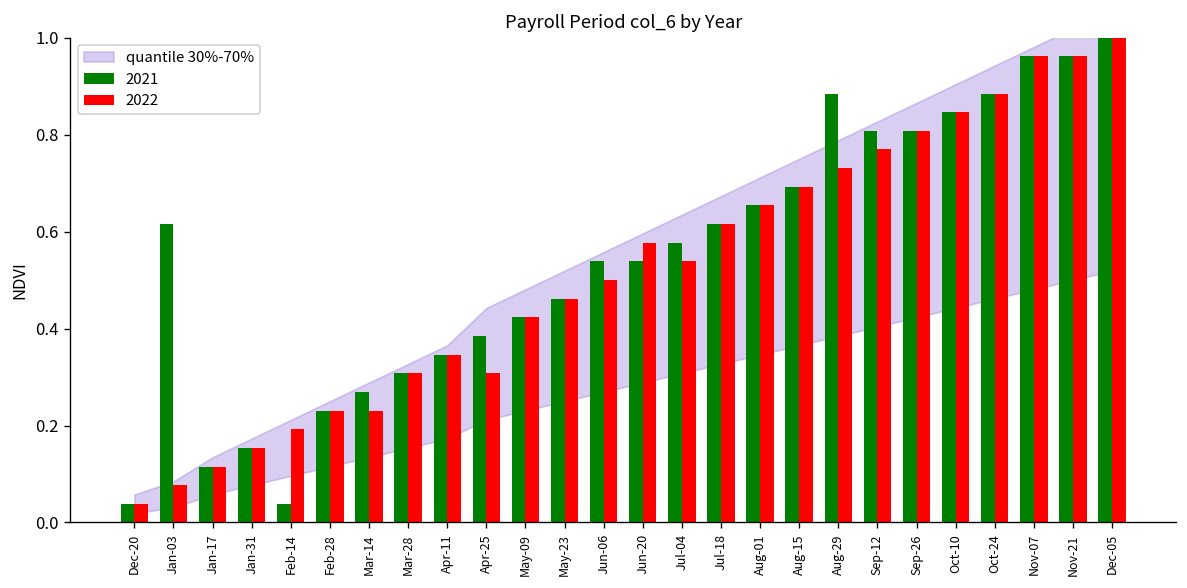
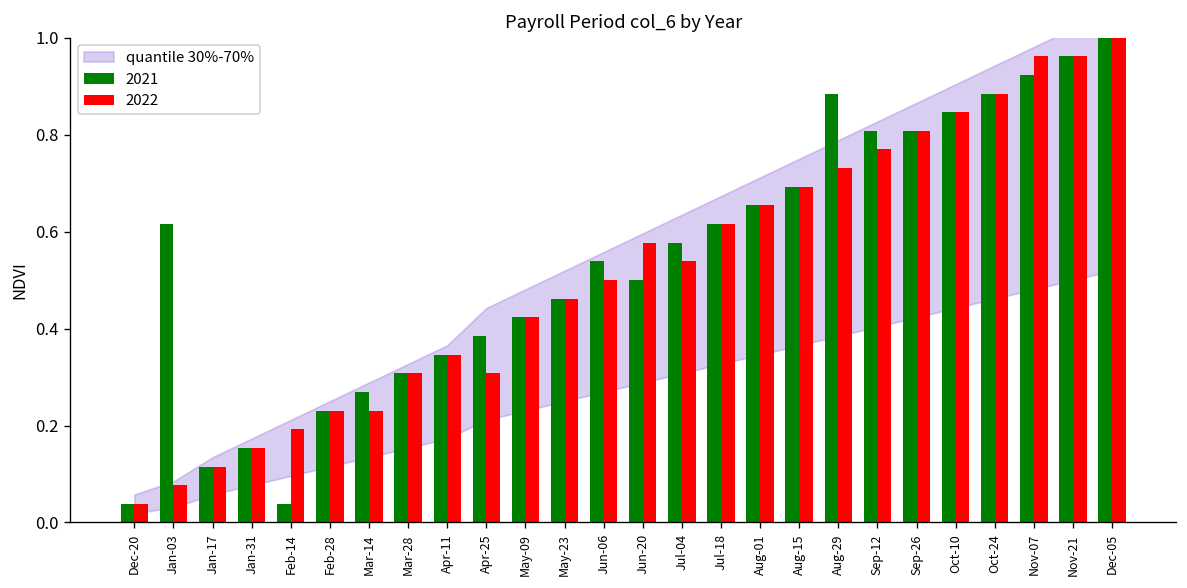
2021, Jun-20: 0.54 -> 0.50
2021, Nov-07: 0.96 -> 0.92
